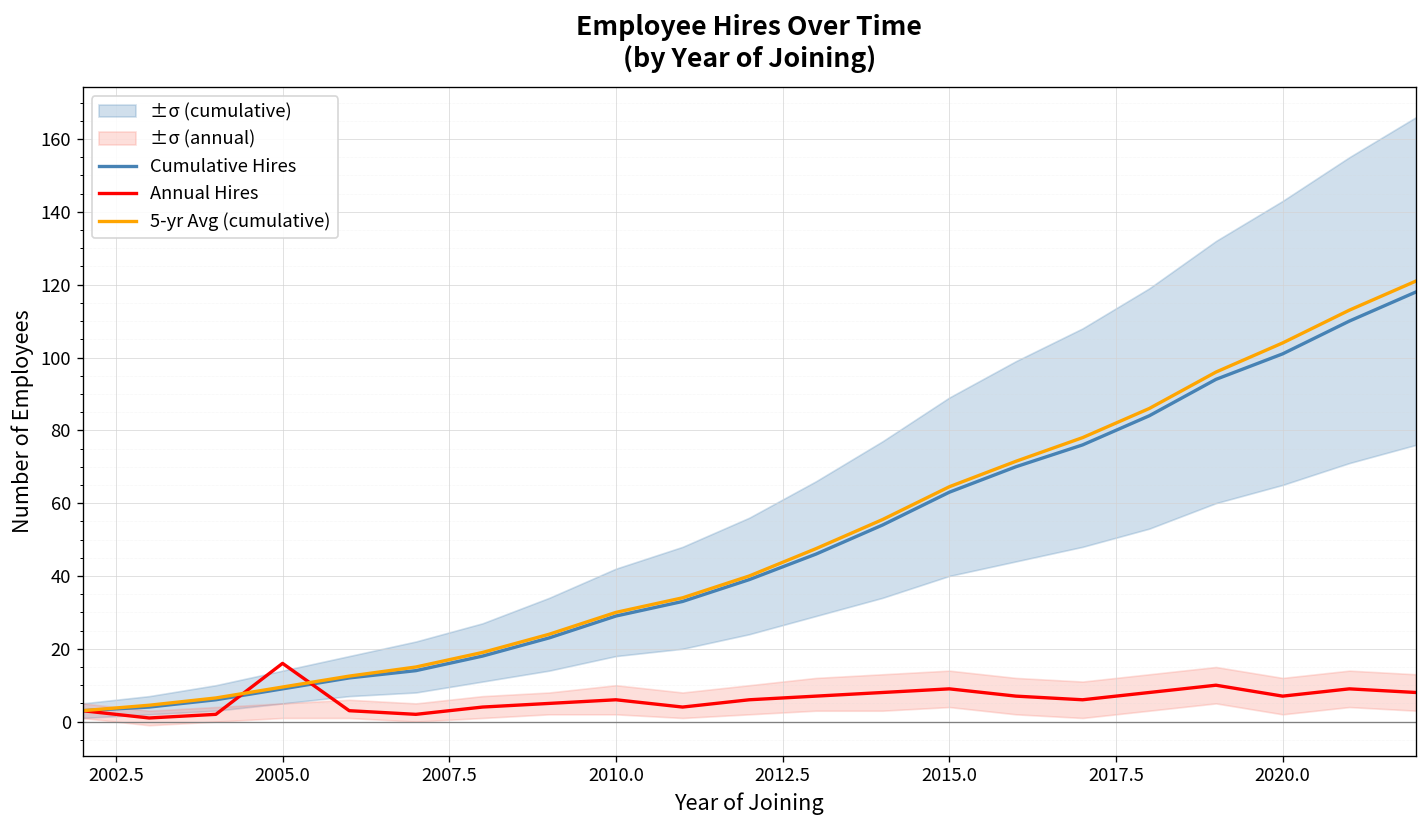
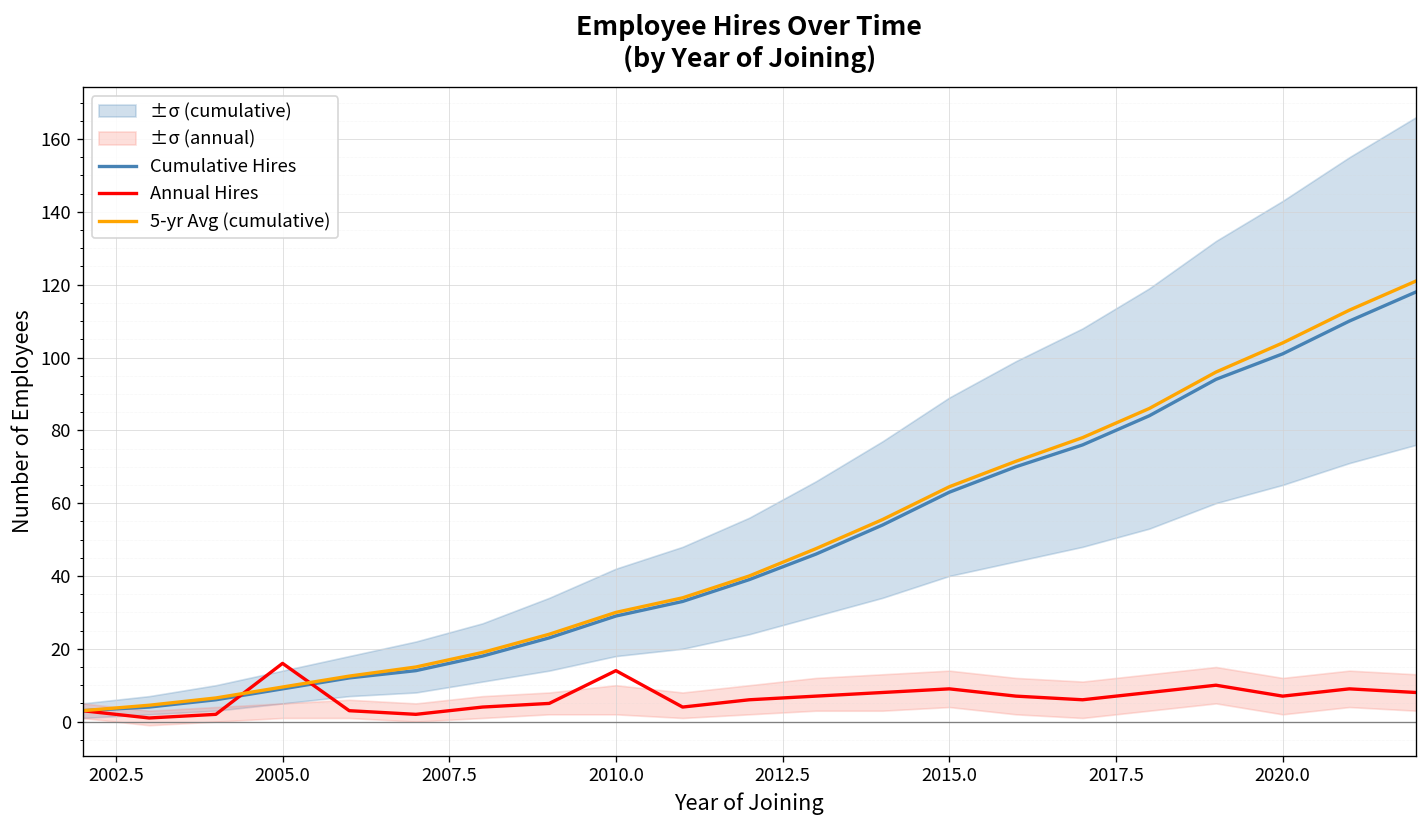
Annual Hires, 2010.0: 6 -> 14
